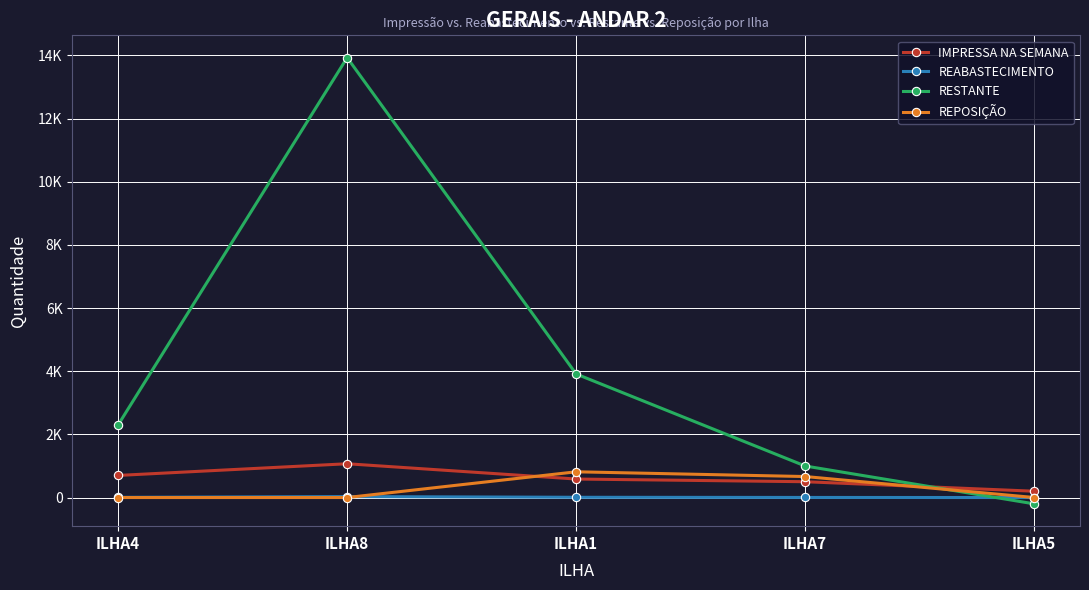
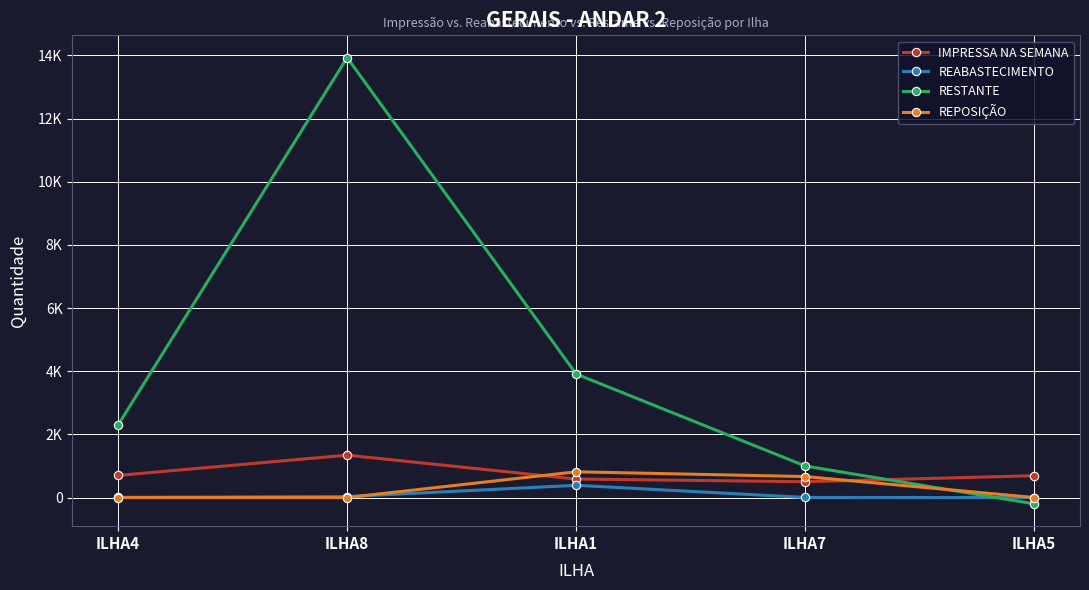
IMPRESSA NA SEMANA, ILHA8: 1100 -> 1300
REABASTECIMENTO, ILHA1: 0 -> 400
IMPRESSA NA SEMANA, ILHA5: 200 -> 700
